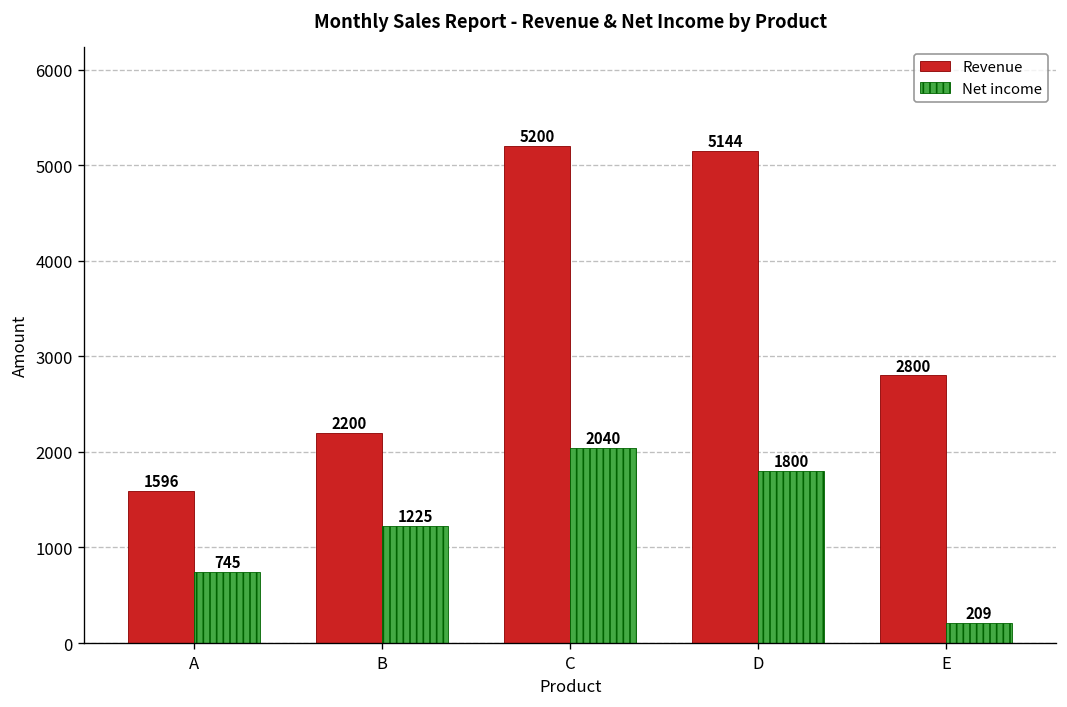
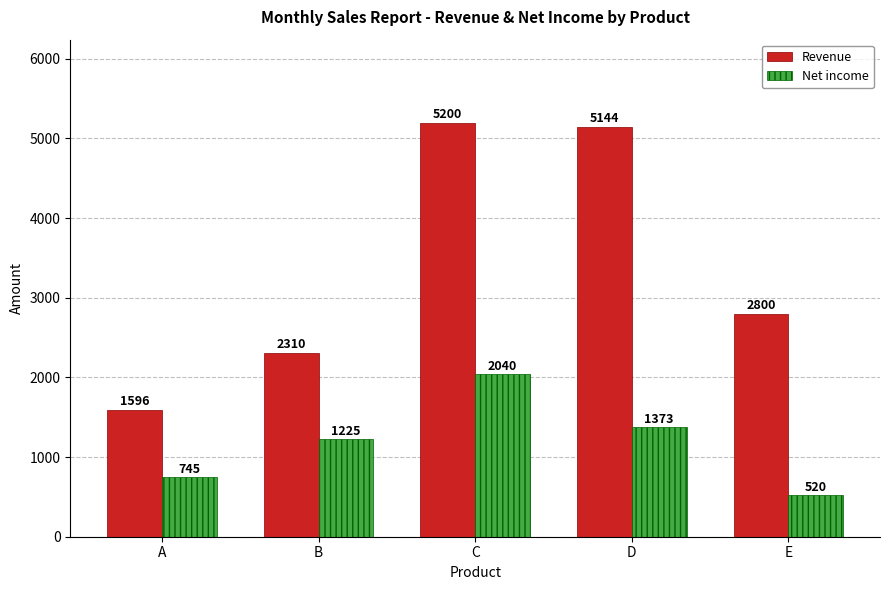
Revenue, B: 2200 -> 2310
Net income, D: 1800 -> 1373
Net income, E: 209 -> 520
